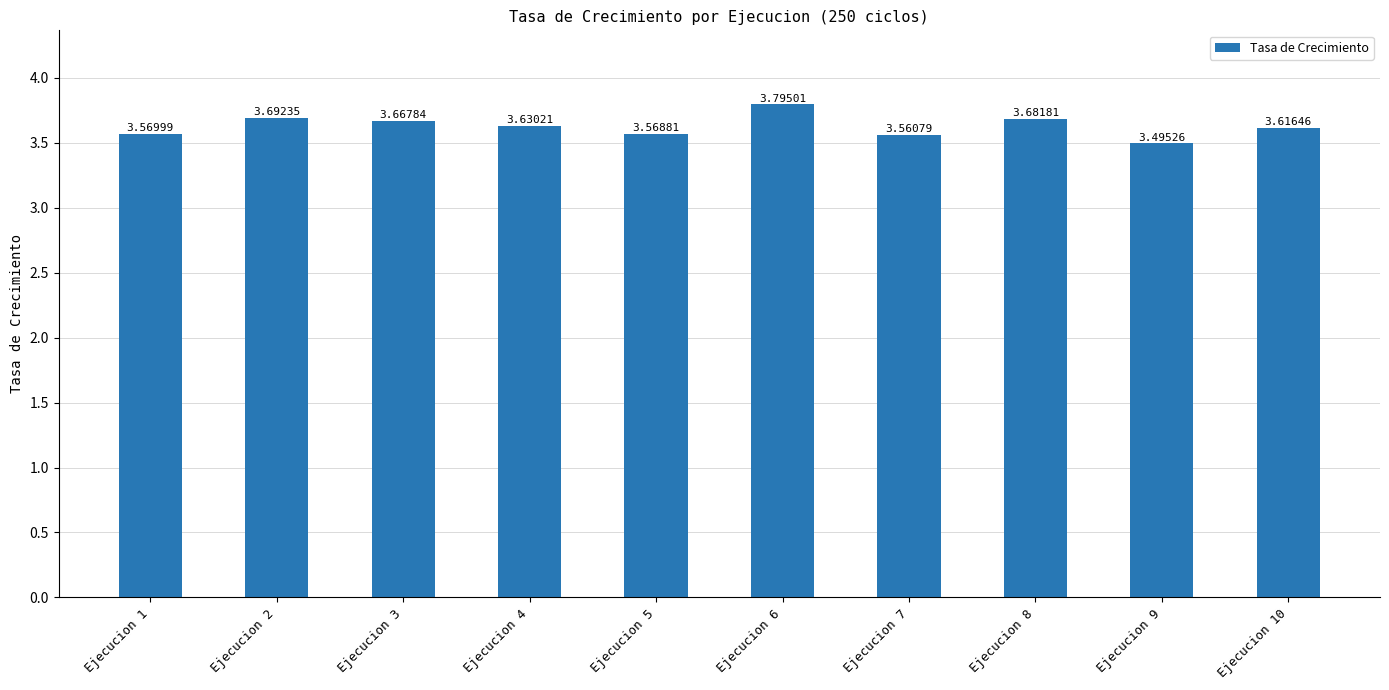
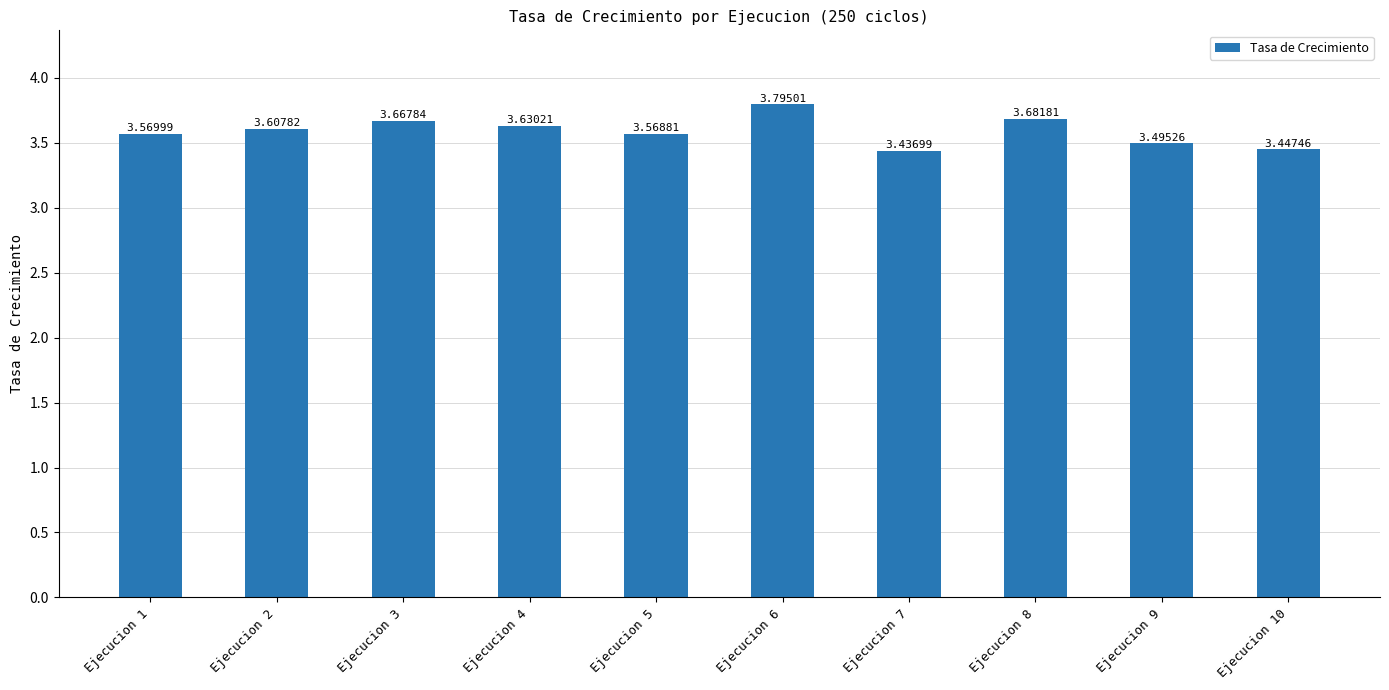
Ejecucion 2: 3.69235 -> 3.60782
Ejecucion 7: 3.56079 -> 3.43699
Ejecucion 10: 3.61646 -> 3.44746
